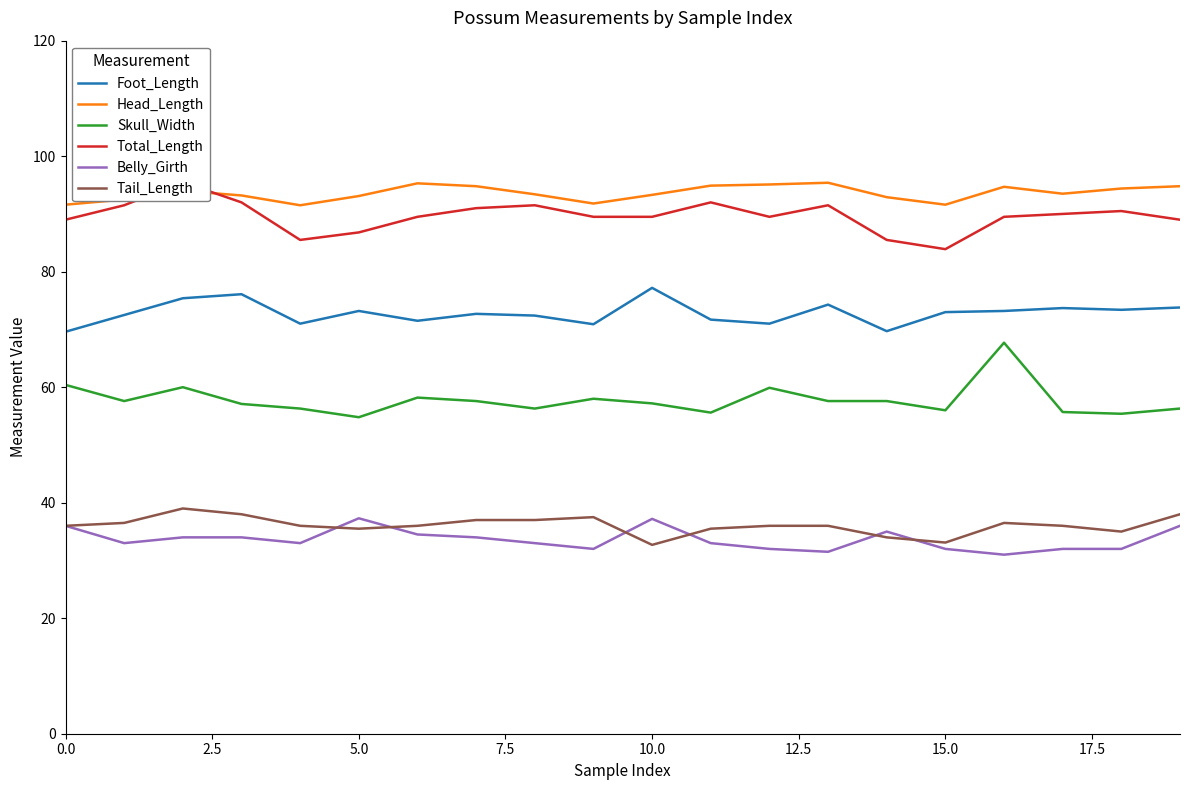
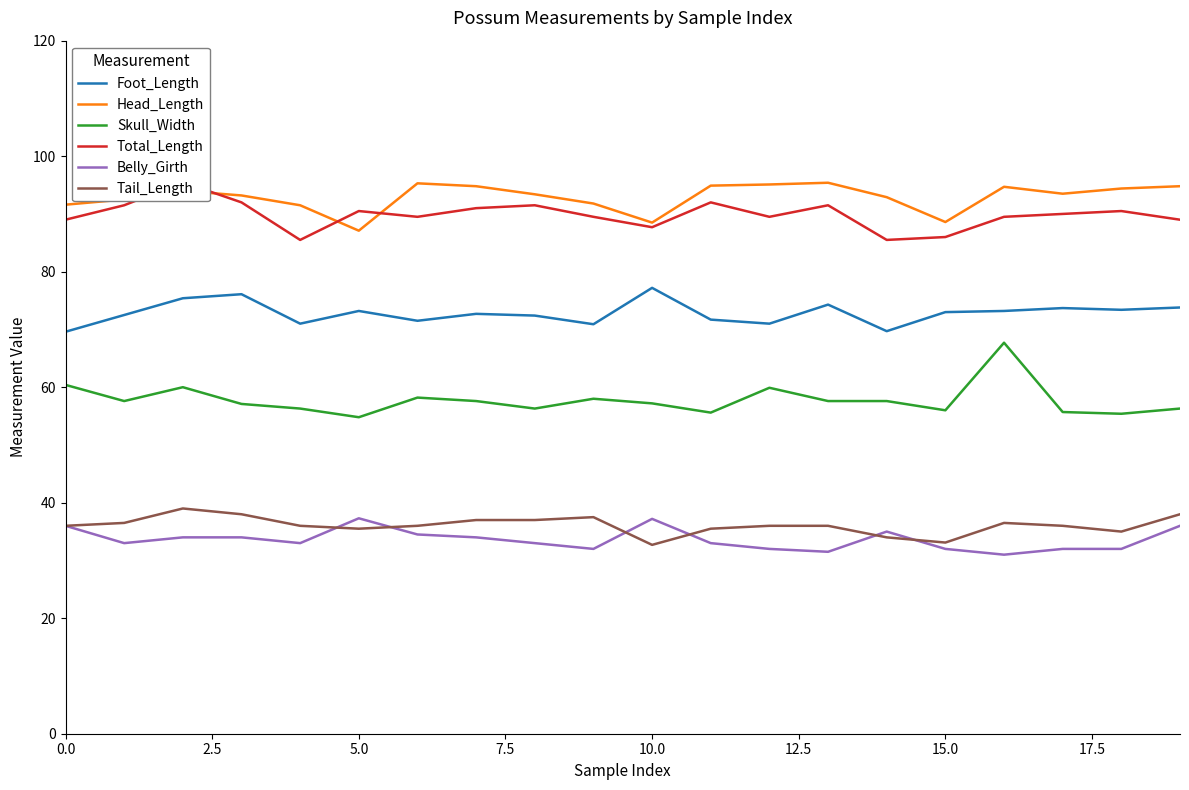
Head_Length, 5.0: 93 -> 87
Total_Length, 5.0: 87 -> 91
Head_Length, 10.0: 93 -> 89
Total_Length, 10.0: 90 -> 88
Head_Length, 15.0: 92 -> 89
Total_Length, 15.0: 84 -> 86
